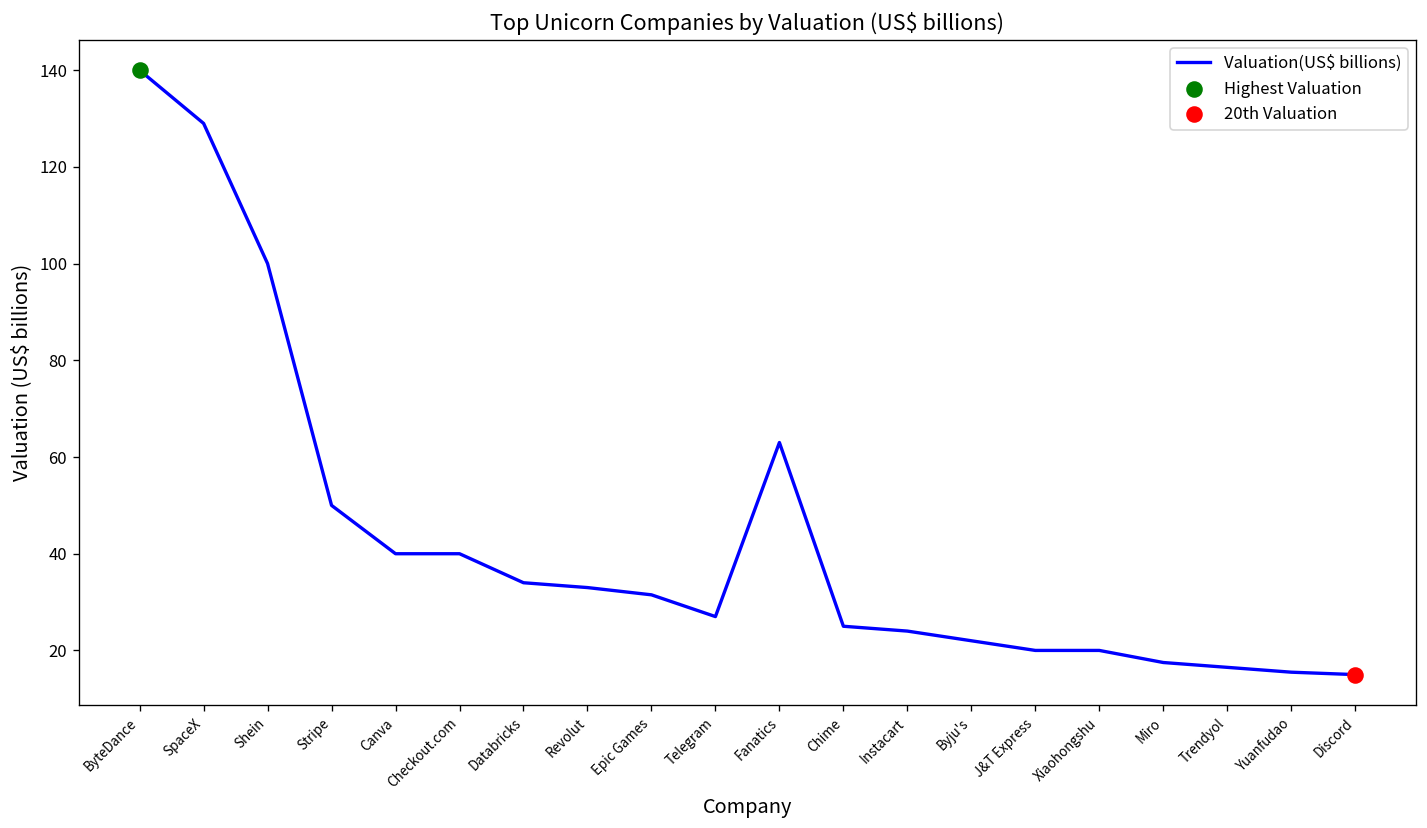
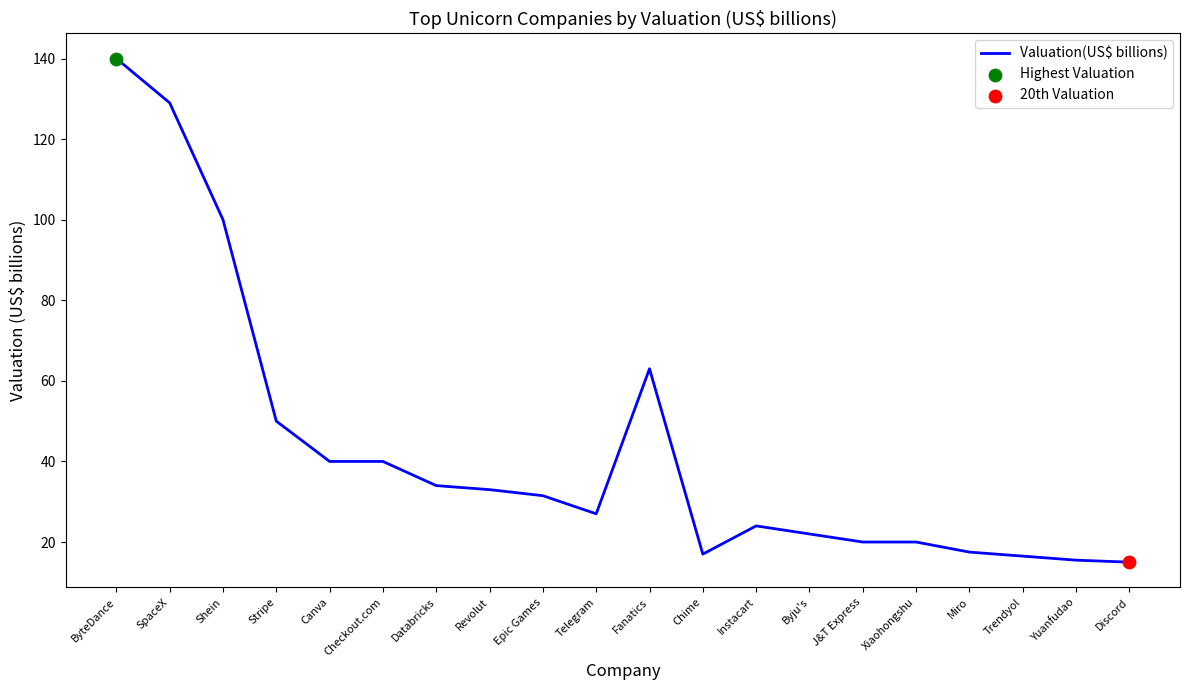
Valuation(US$ billions), Chime: 25 -> 17
